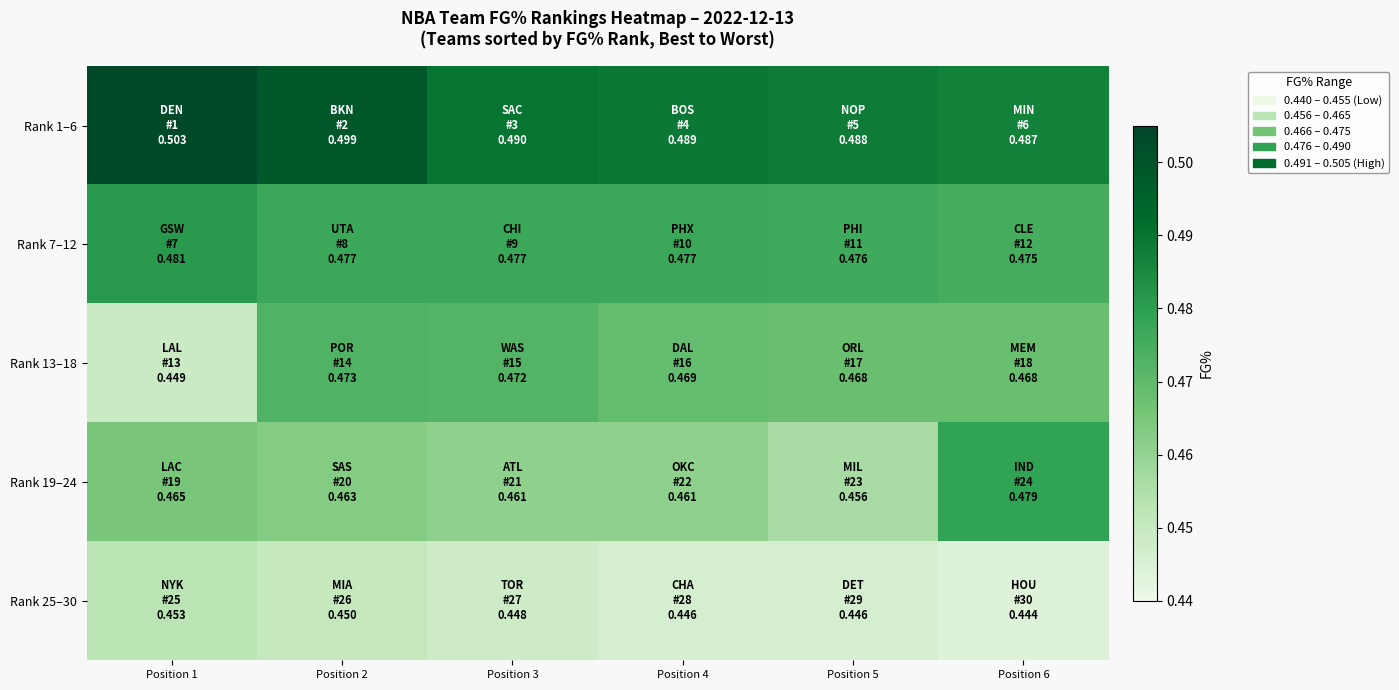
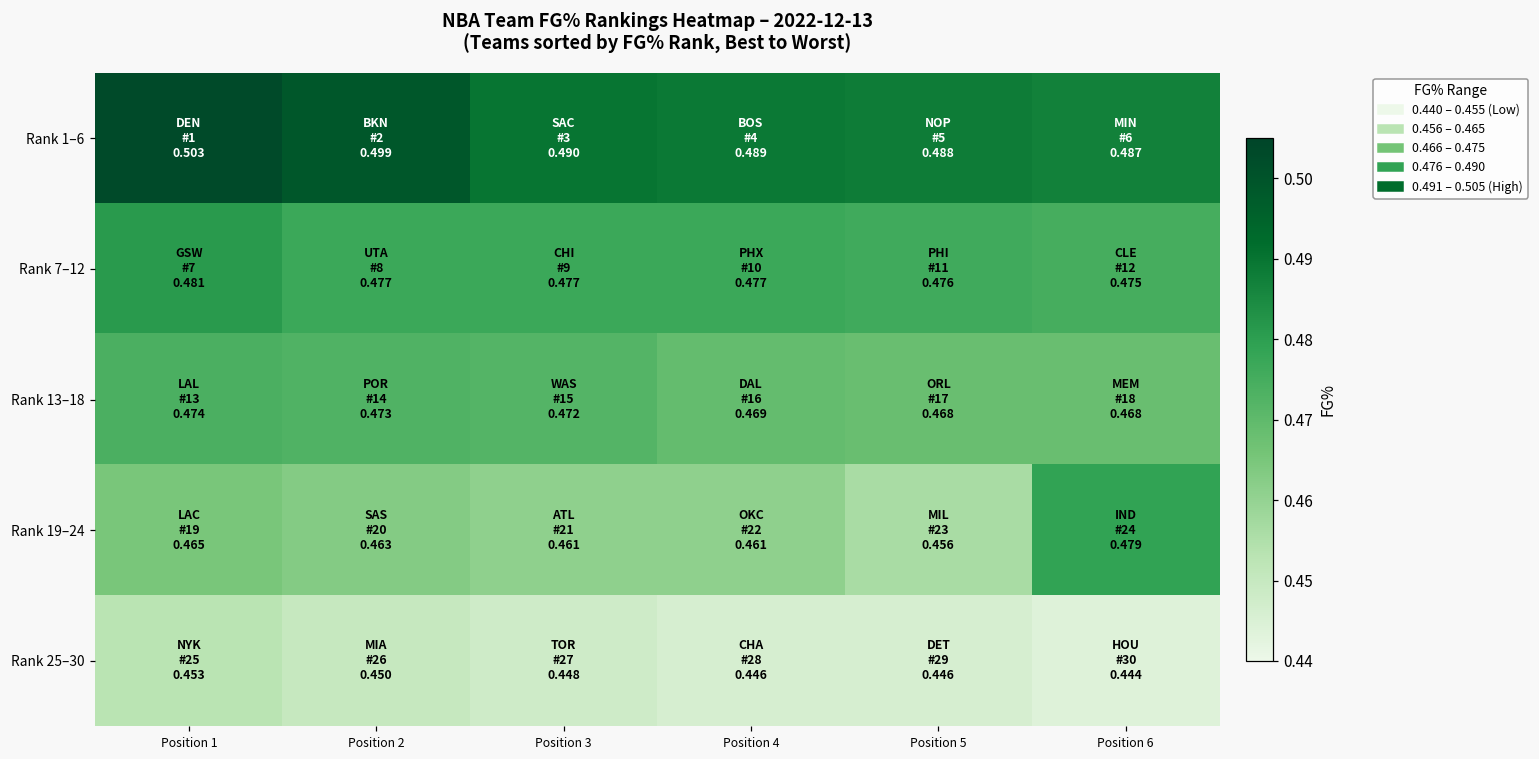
Rank 13–18, Position 1: 0.449 -> 0.474
